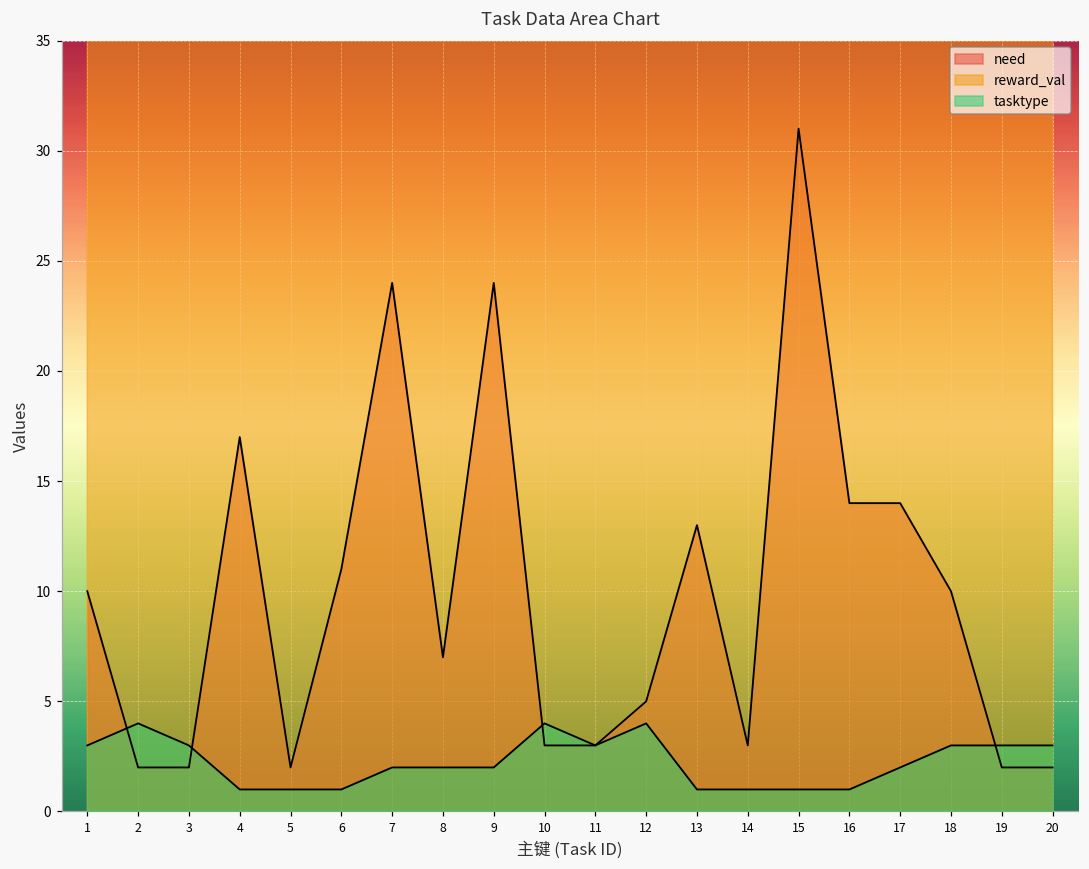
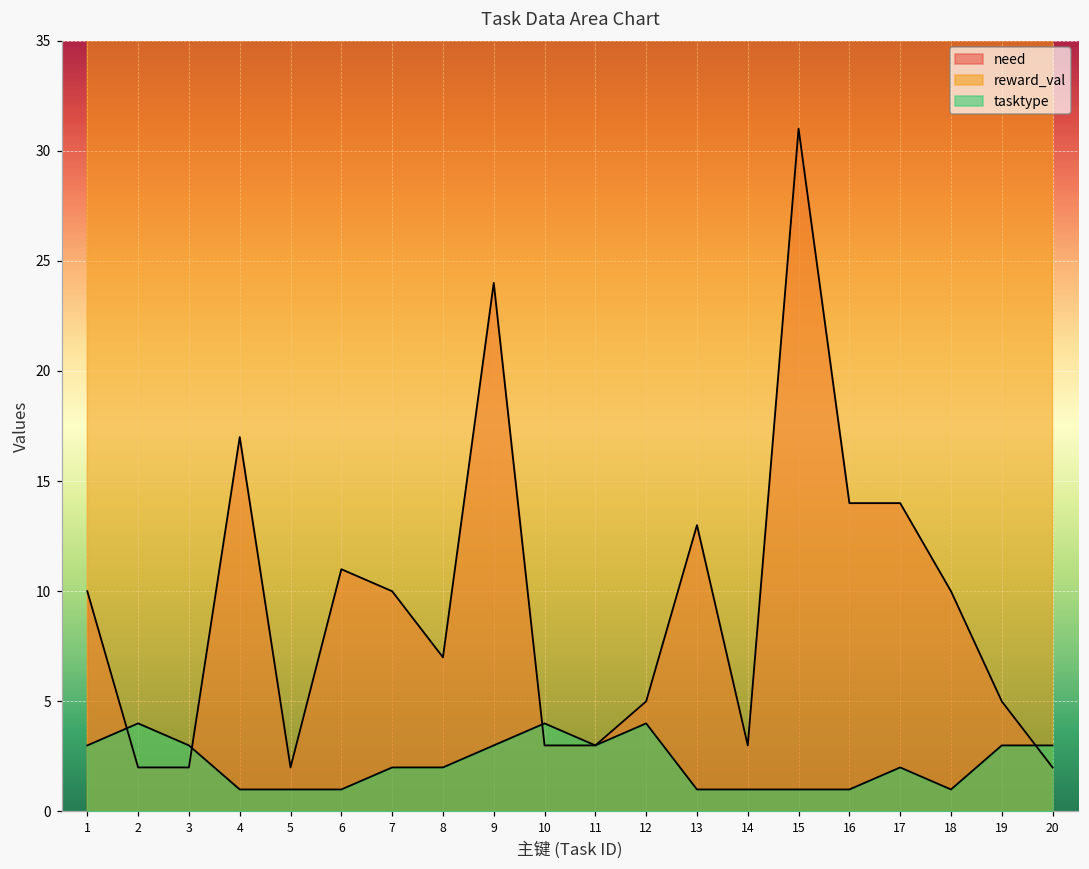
need, 7: 24 -> 10
tasktype, 9: 2 -> 3
tasktype, 18: 3 -> 1
need, 19: 2 -> 5
